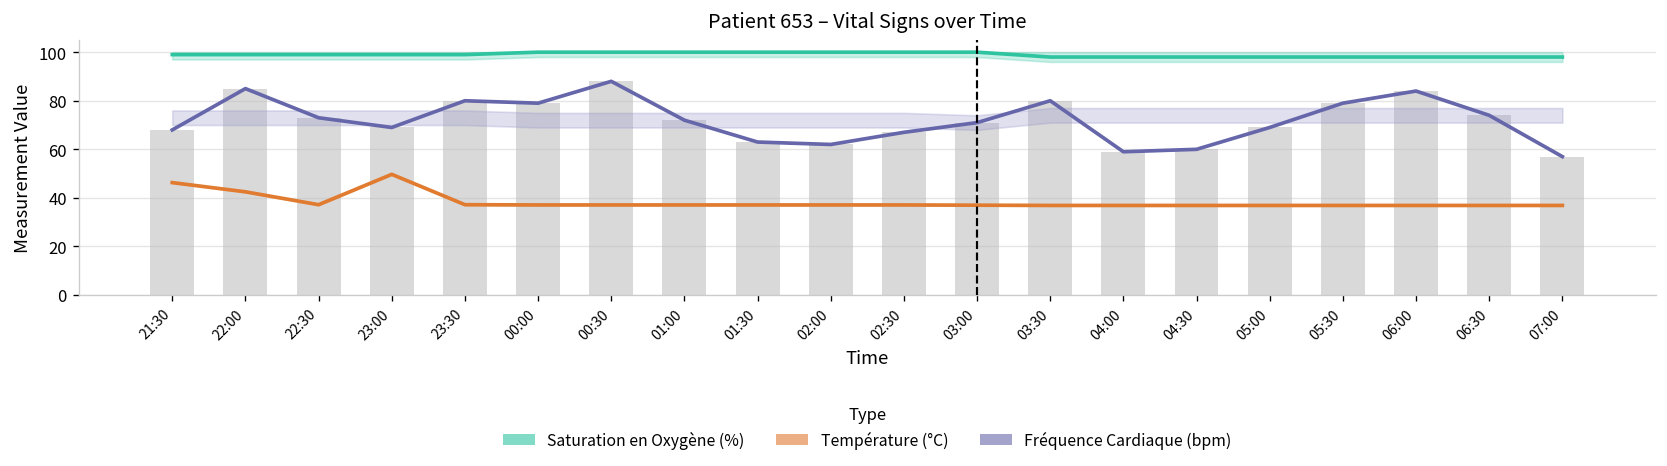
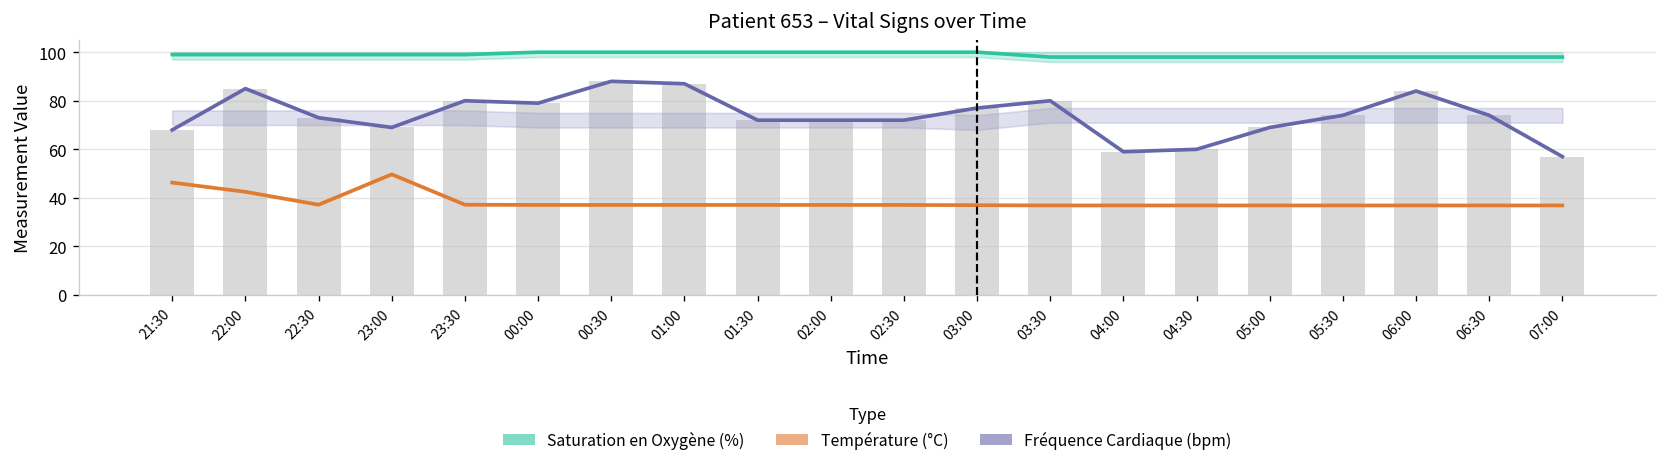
Fréquence Cardiaque (bpm), 01:00: 72 -> 87
Fréquence Cardiaque (bpm), 01:30: 63 -> 72
Fréquence Cardiaque (bpm), 02:00: 62 -> 72
Fréquence Cardiaque (bpm), 02:30: 67 -> 72
Fréquence Cardiaque (bpm), 03:00: 71 -> 77
Fréquence Cardiaque (bpm), 05:30: 79 -> 74
